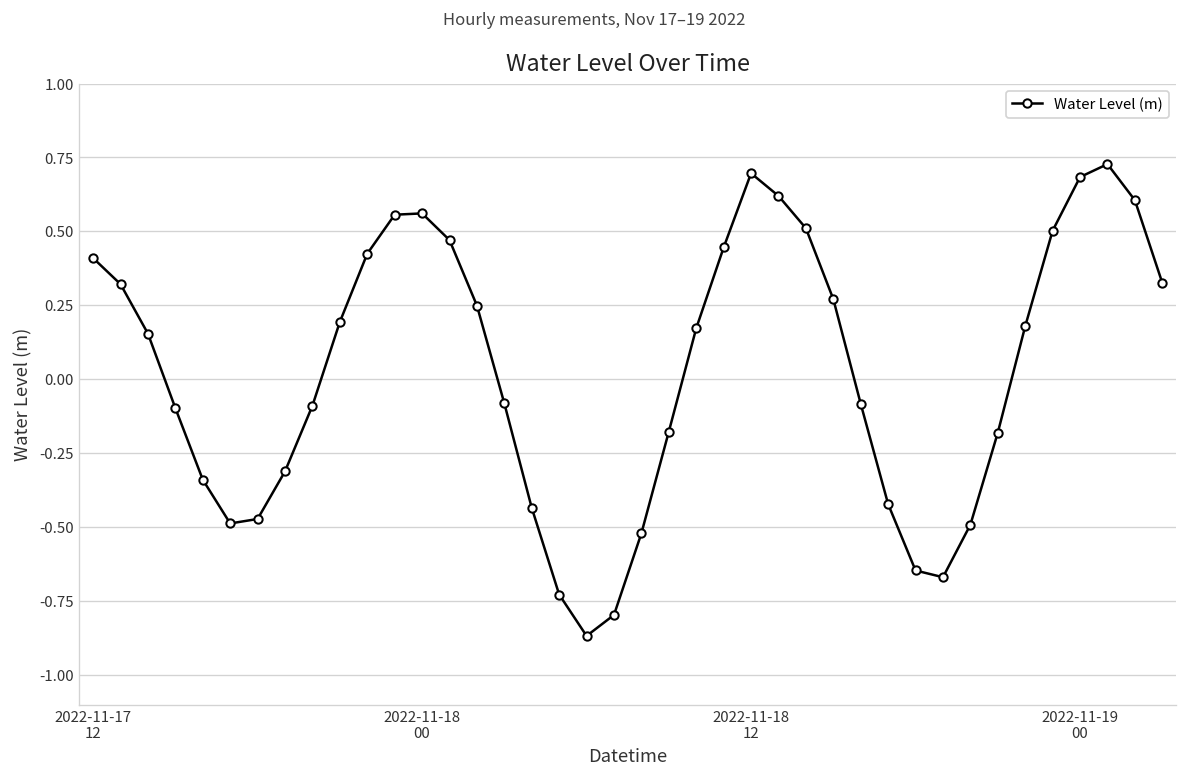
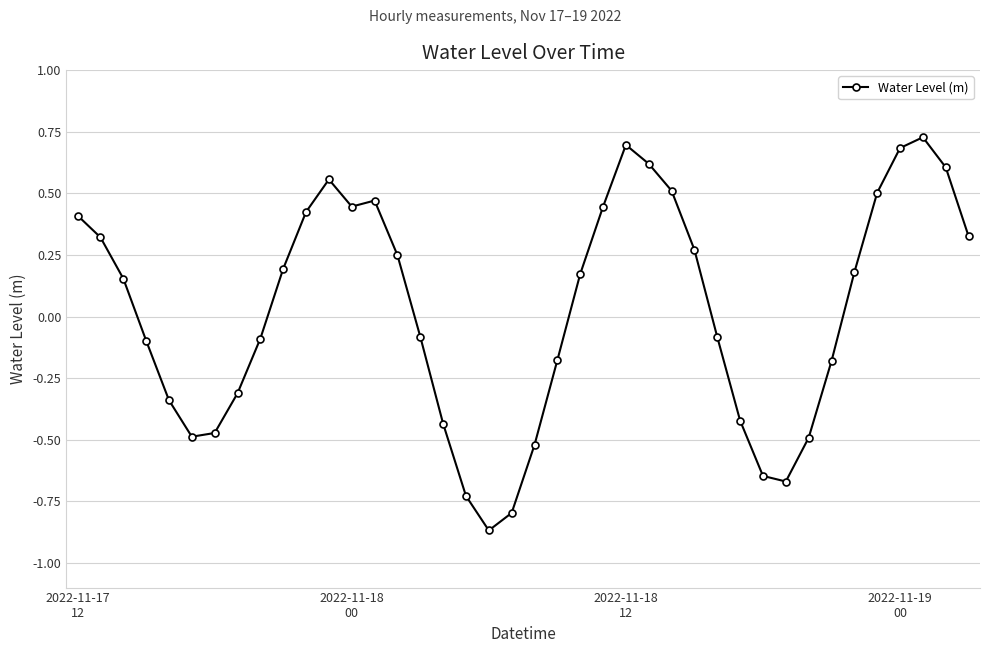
2022-11-18 00: 0.56 -> 0.45
